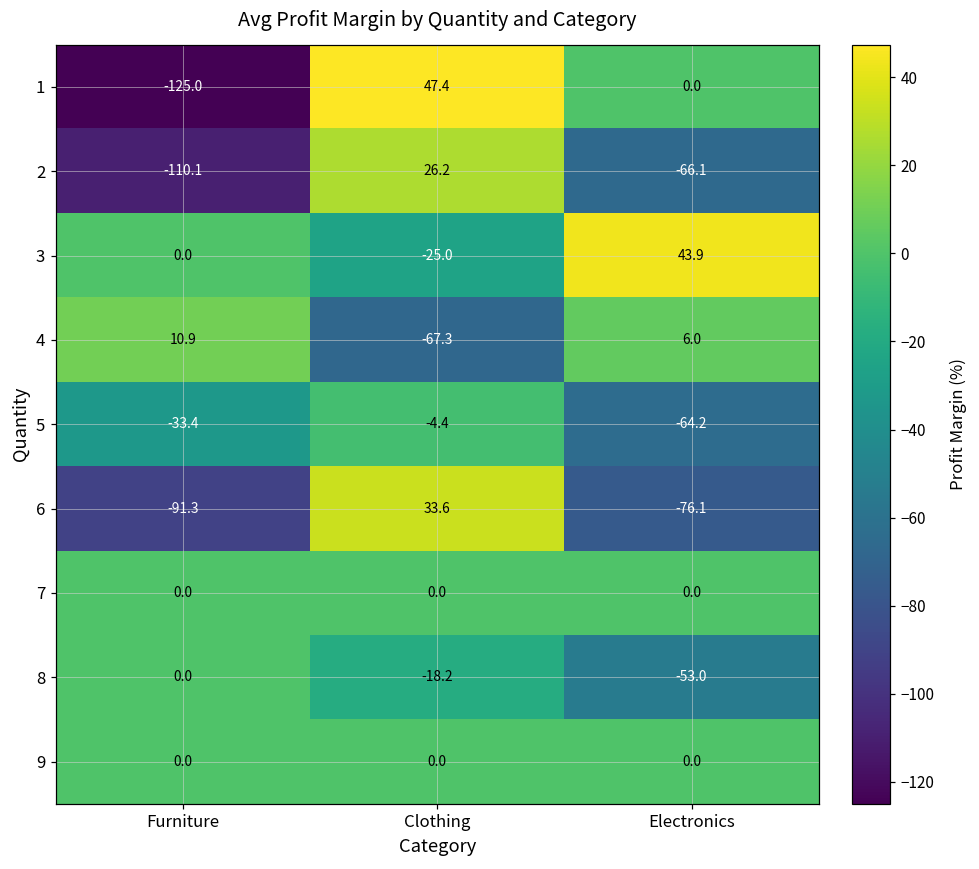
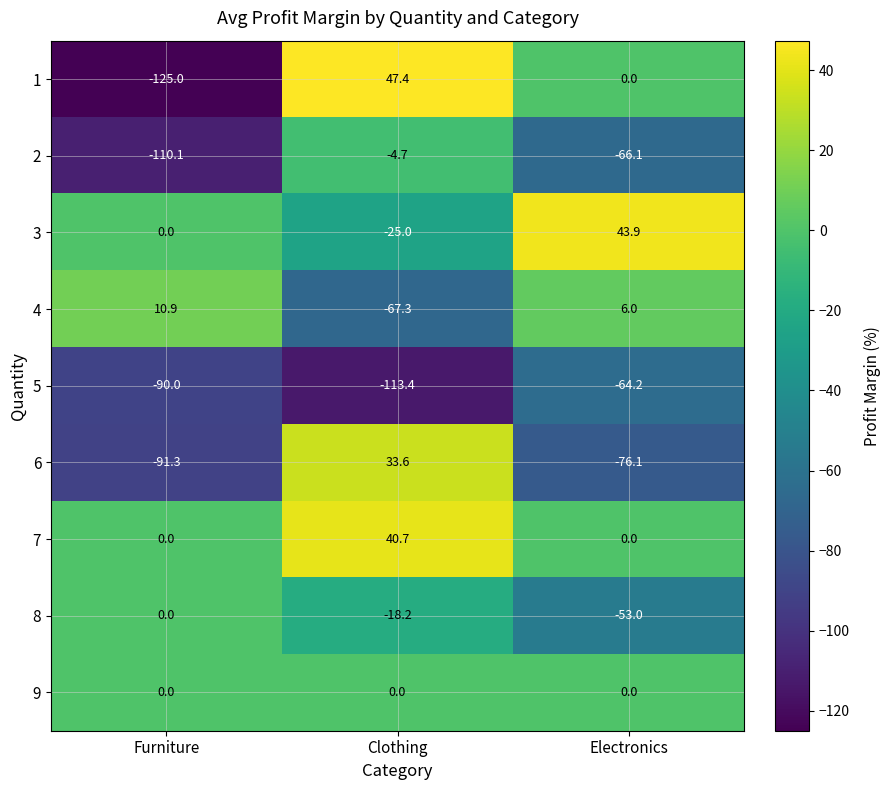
2, Clothing: 26.2 -> -4.7
5, Furniture: -33.4 -> -90.0
5, Clothing: -4.4 -> -113.4
7, Clothing: 0.0 -> 40.7
